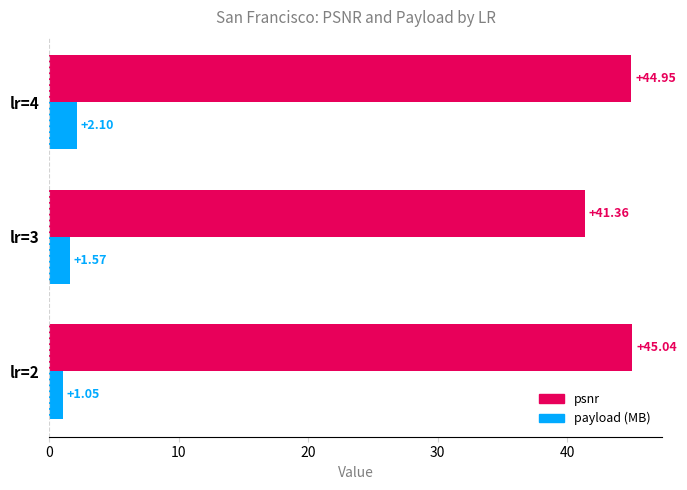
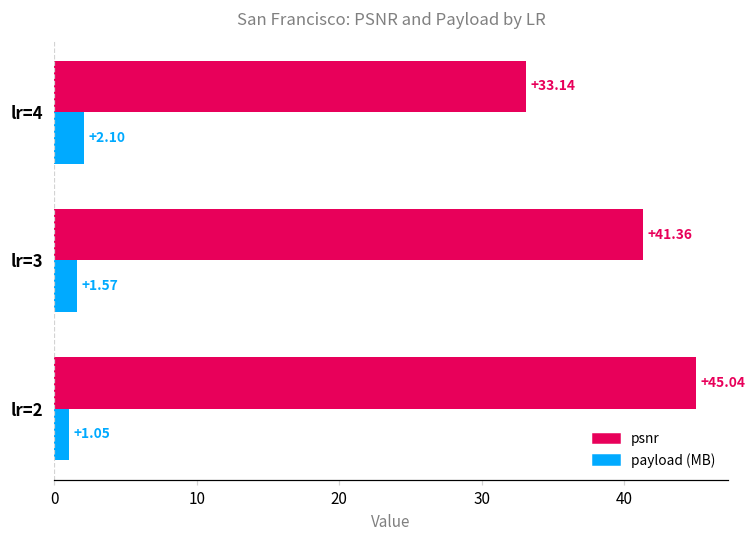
psnr, lr=4: +44.95 -> +33.14
